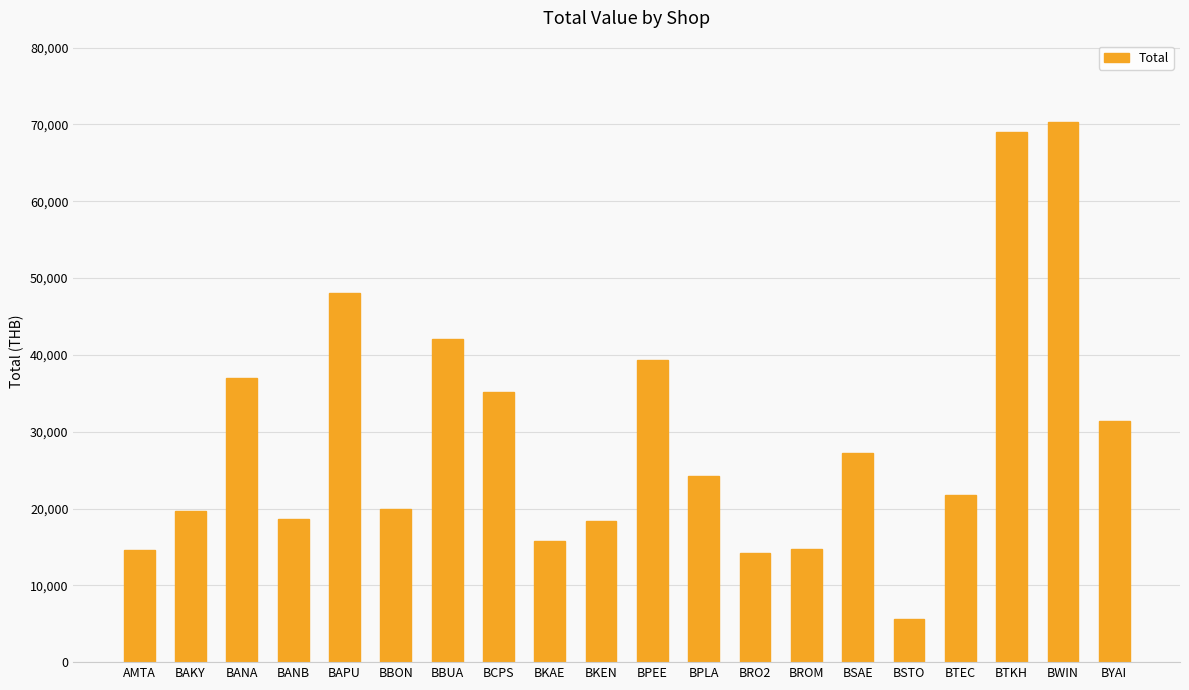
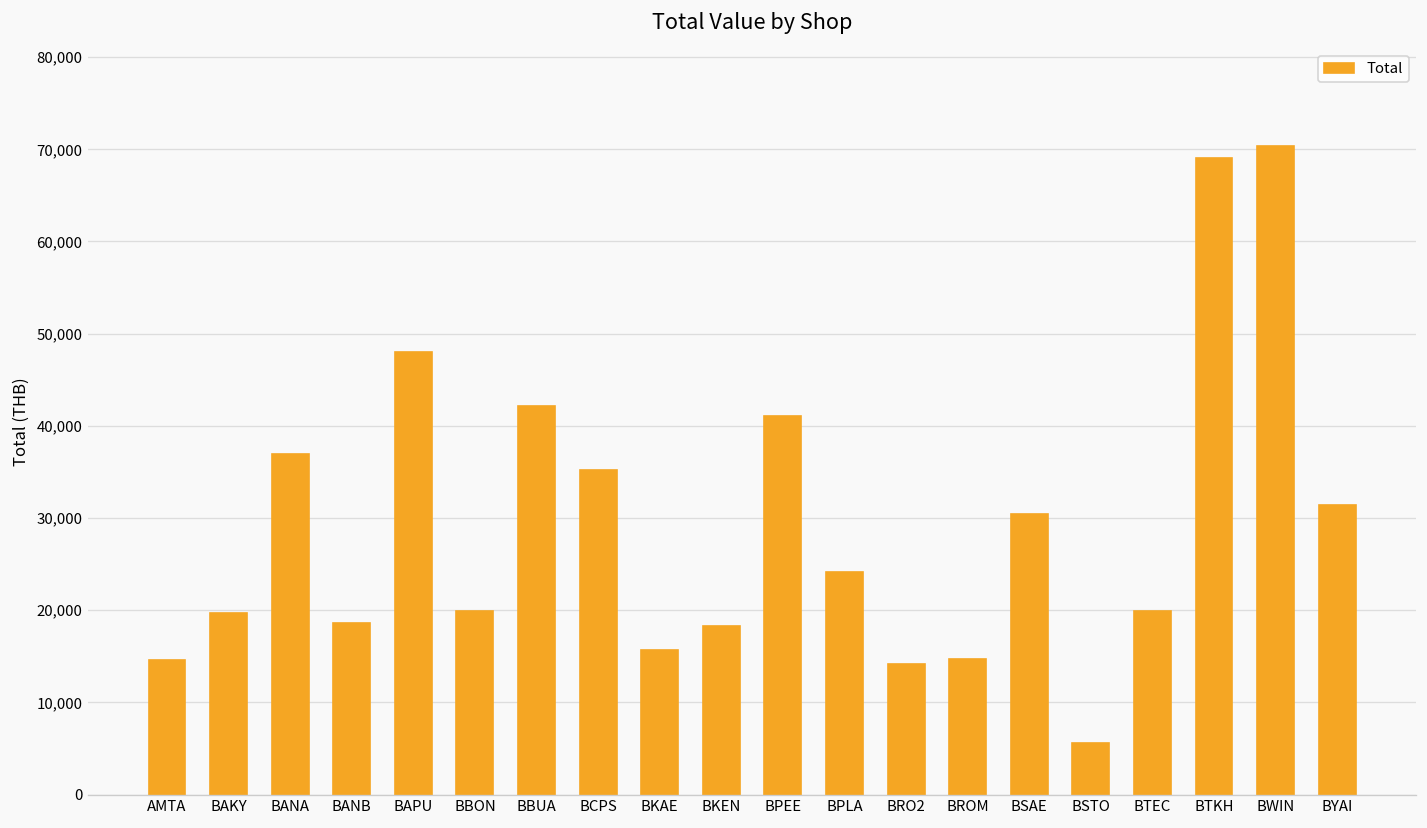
BPEE: 39,000 -> 41,000
BSAE: 27,000 -> 30,000
BTEC: 22,000 -> 20,000
